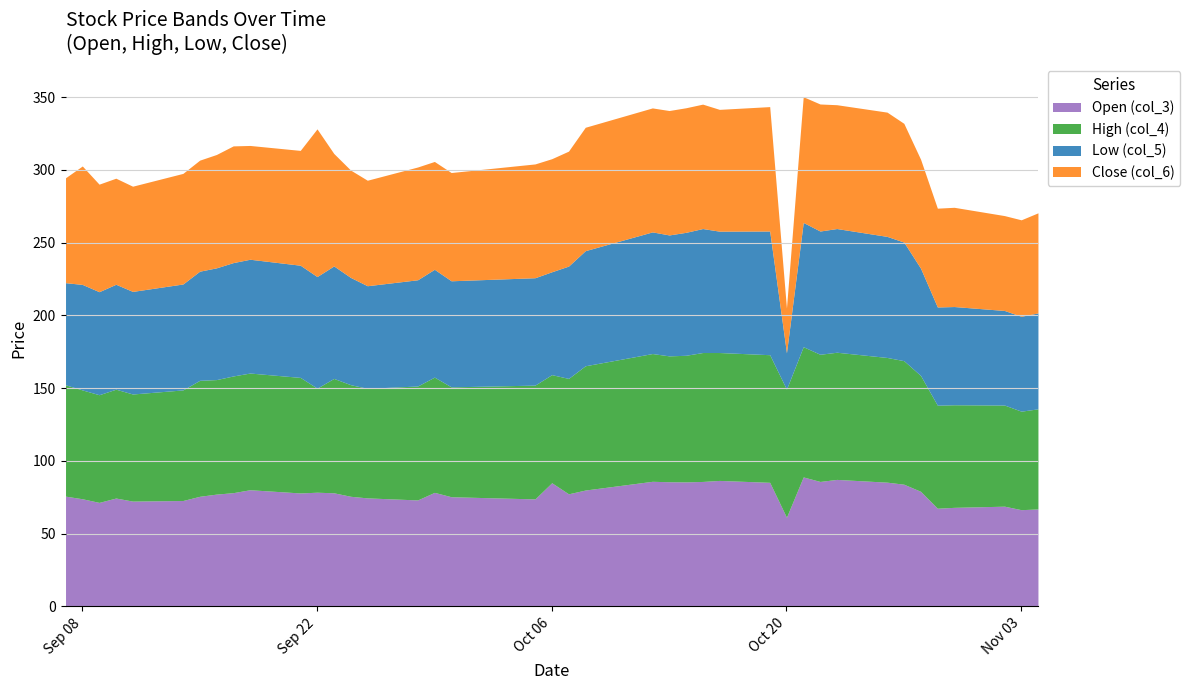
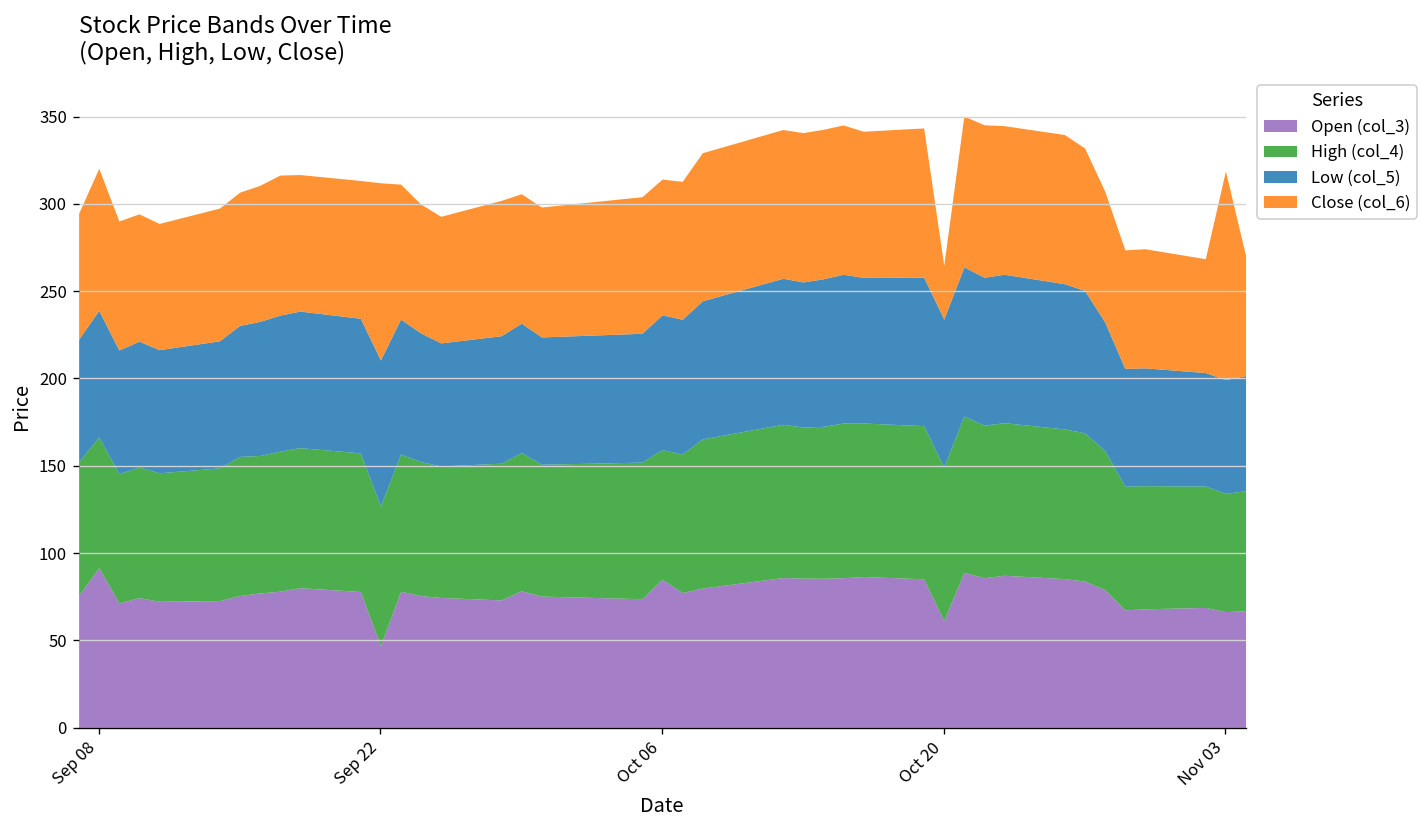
Open (col_3), Sep 08: 74 -> 92
Open (col_3), Sep 22: 79 -> 47
High (col_4), Sep 22: 72 -> 80
Low (col_5), Sep 22: 77 -> 84
Low (col_5), Oct 06: 71 -> 77
Low (col_5), Oct 20: 25 -> 85
Close (col_6), Nov 03: 66 -> 120
